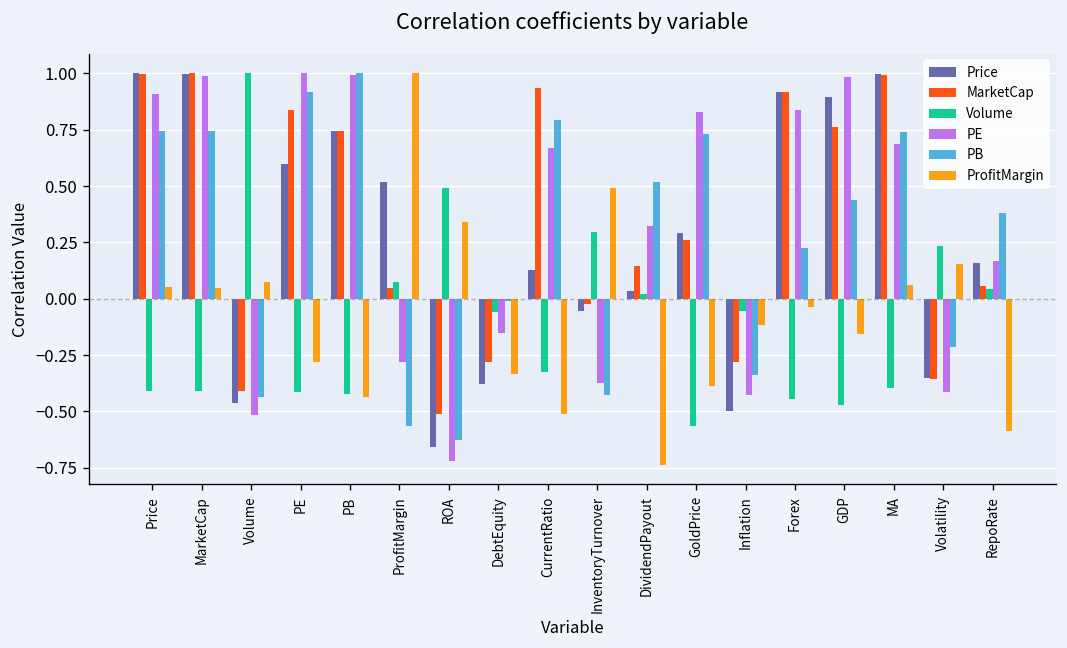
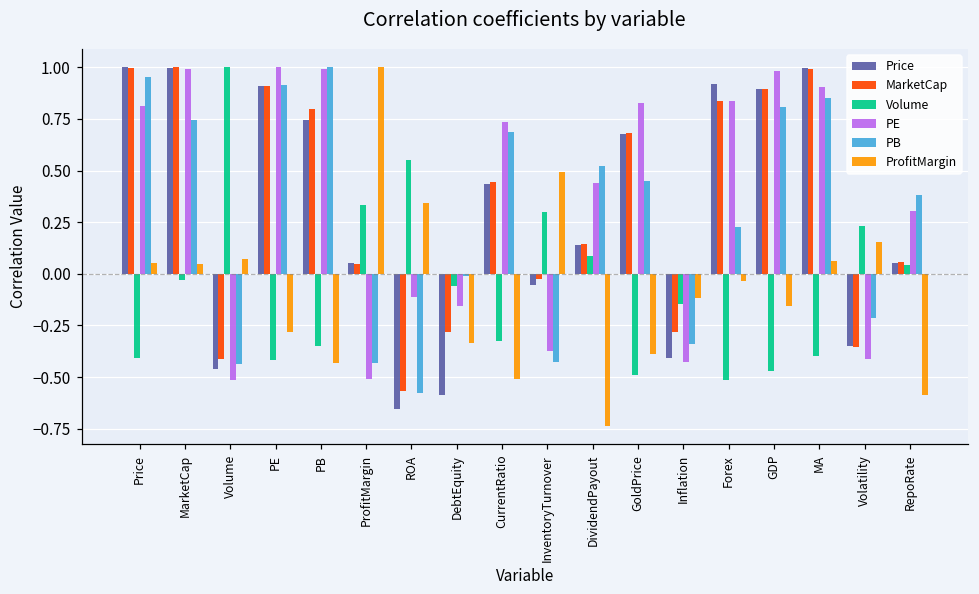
PE, Price: 0.91 -> 0.81
PB, Price: 0.75 -> 0.95
Volume, MarketCap: -0.41 -> -0.03
Price, PE: 0.60 -> 0.91
MarketCap, PE: 0.84 -> 0.91
MarketCap, PB: 0.75 -> 0.80
Volume, PB: -0.42 -> -0.35
Price, ProfitMargin: 0.52 -> 0.05
Volume, ProfitMargin: 0.07 -> 0.33
PE, ProfitMargin: -0.28 -> -0.51
PB, ProfitMargin: -0.56 -> -0.43
MarketCap, ROA: -0.51 -> -0.57
Volume, ROA: 0.49 -> 0.55
PE, ROA: -0.72 -> -0.11
PB, ROA: -0.63 -> -0.58
Price, DebtEquity: -0.38 -> -0.59
Price, CurrentRatio: 0.13 -> 0.43
MarketCap, CurrentRatio: 0.94 -> 0.44
PE, CurrentRatio: 0.67 -> 0.74
PB, CurrentRatio: 0.79 -> 0.69
Price, DividendPayout: 0.04 -> 0.14
Volume, DividendPayout: 0.02 -> 0.08
PE, DividendPayout: 0.32 -> 0.44
Price, GoldPrice: 0.29 -> 0.68
MarketCap, GoldPrice: 0.26 -> 0.68
Volume, GoldPrice: -0.56 -> -0.49
PB, GoldPrice: 0.73 -> 0.45
Price, Inflation: -0.50 -> -0.41
Volume, Inflation: -0.06 -> -0.15
MarketCap, Forex: 0.92 -> 0.84
Volume, Forex: -0.45 -> -0.52
MarketCap, GDP: 0.76 -> 0.90
PB, GDP: 0.44 -> 0.81
PE, MA: 0.69 -> 0.90
PB, MA: 0.74 -> 0.85
Price, RepoRate: 0.16 -> 0.05
PE, RepoRate: 0.17 -> 0.30
